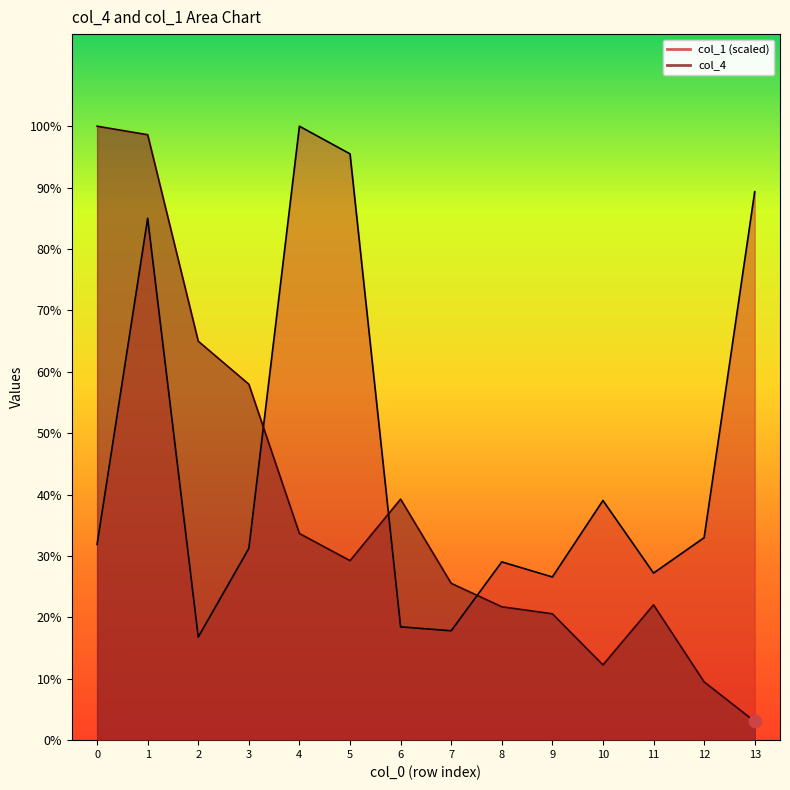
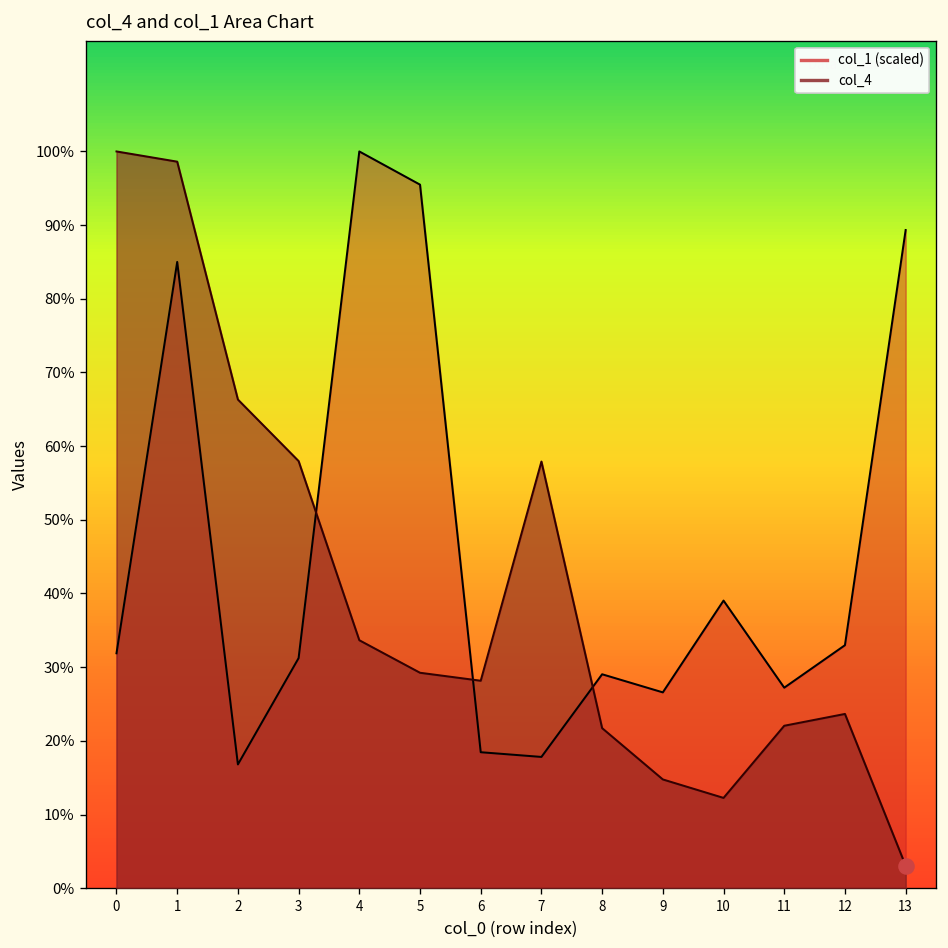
col_4, 2: 65% -> 66%
col_4, 6: 39% -> 28%
col_4, 7: 26% -> 58%
col_4, 9: 21% -> 15%
col_4, 12: 9% -> 24%
